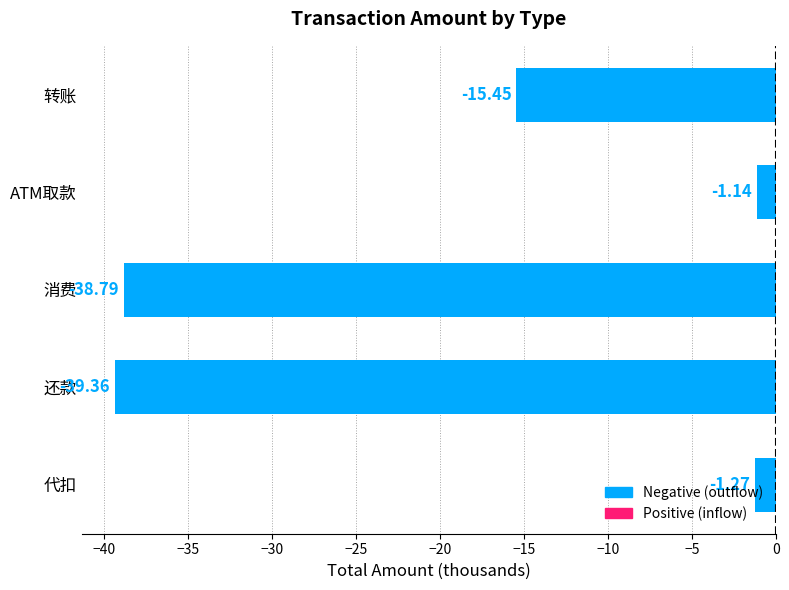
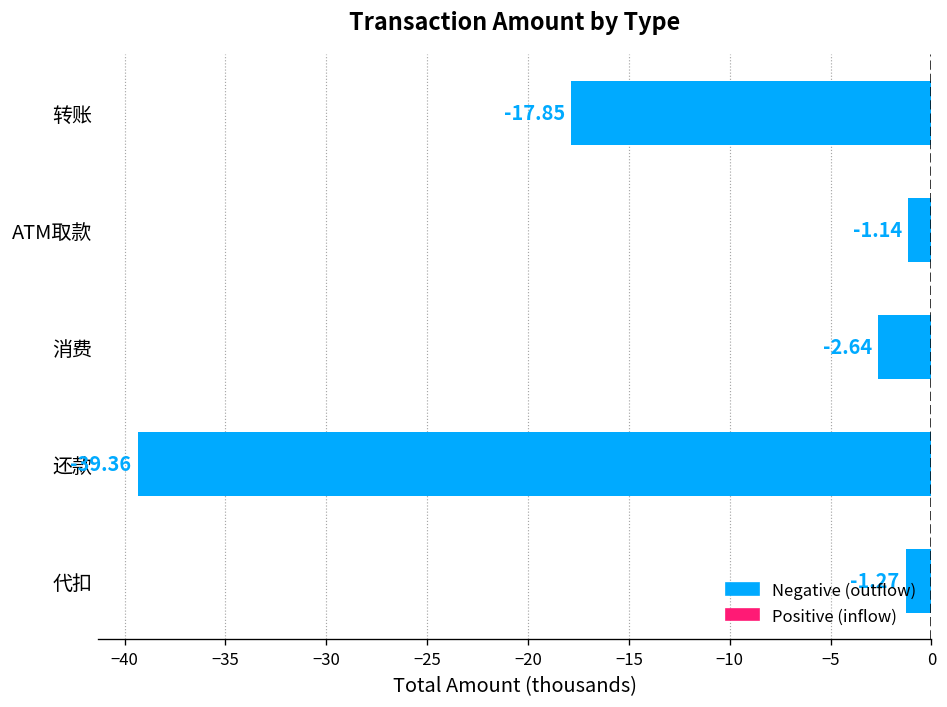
转账: -15.45 -> -17.85
消费: -38.79 -> -2.64
